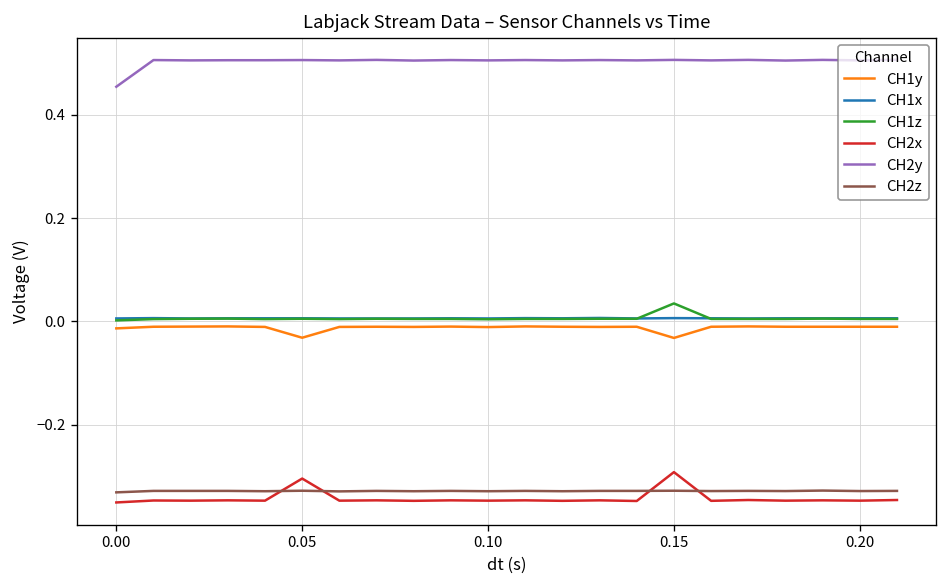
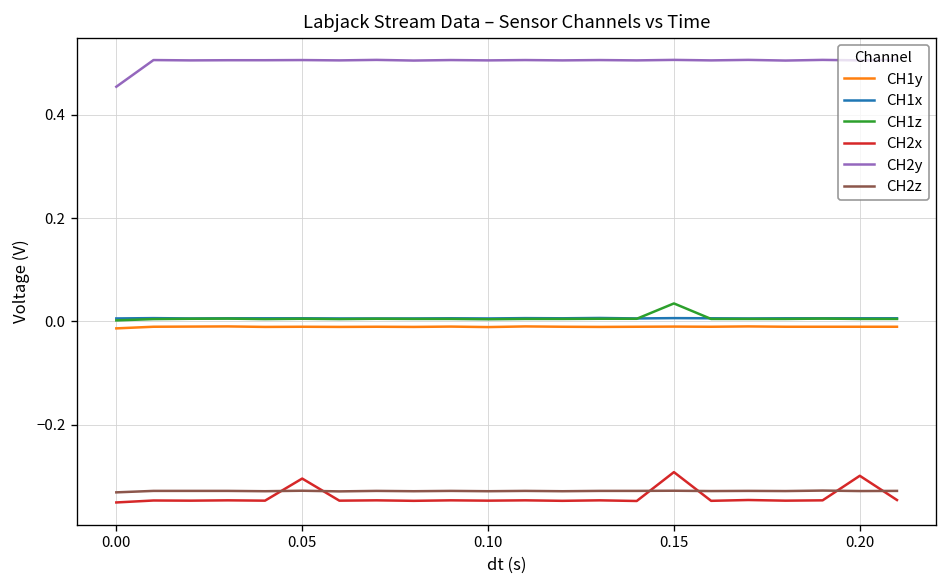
CH1y, 0.05: -0.03 -> -0.01
CH1y, 0.15: -0.03 -> -0.01
CH2x, 0.20: -0.35 -> -0.30
